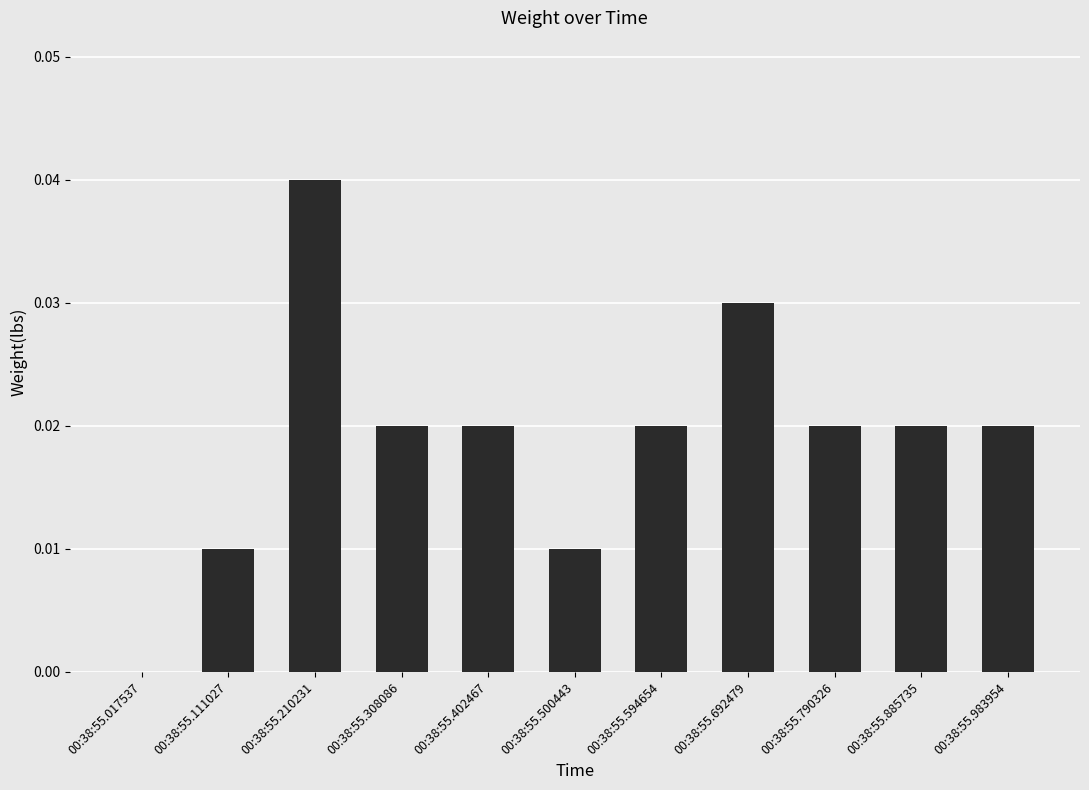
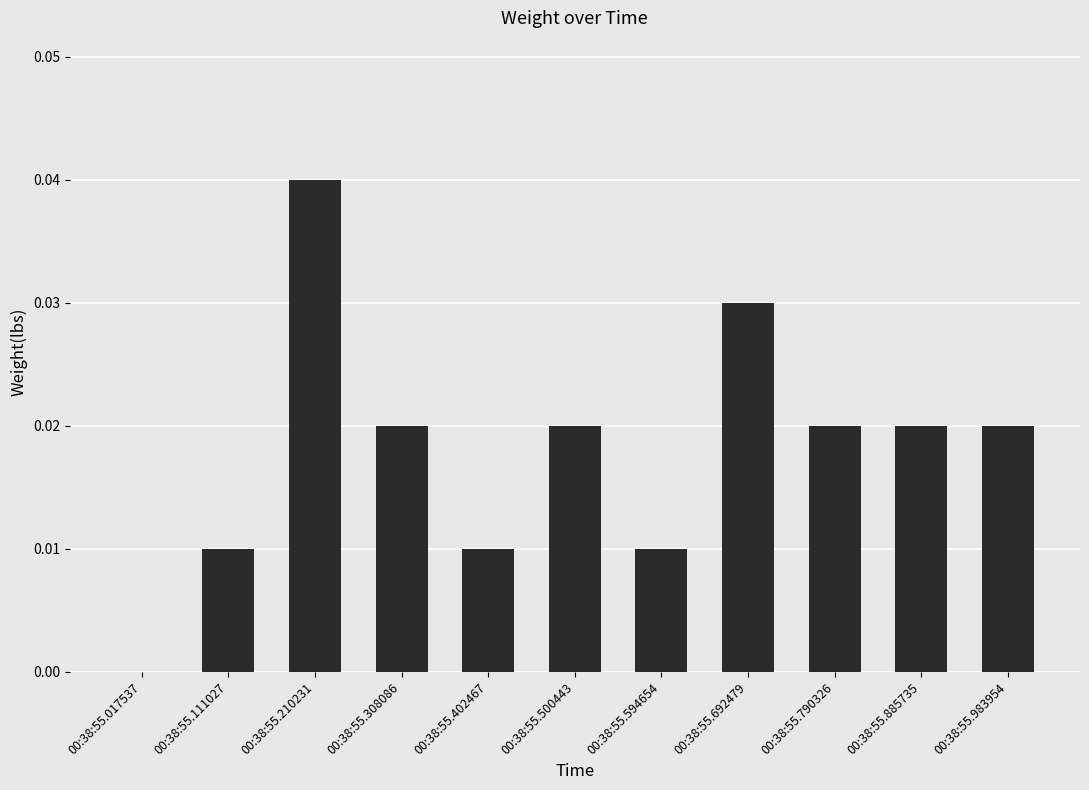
00:38:55.402467: 0.02 -> 0.01
00:38:55.500443: 0.01 -> 0.02
00:38:55.594654: 0.02 -> 0.01
